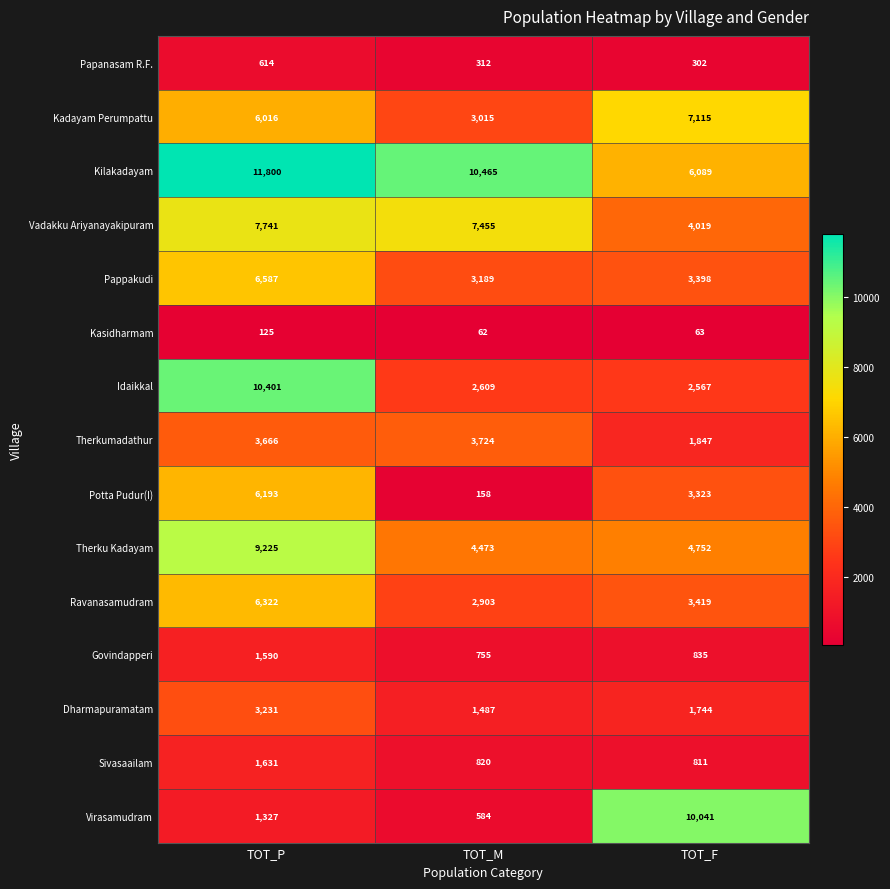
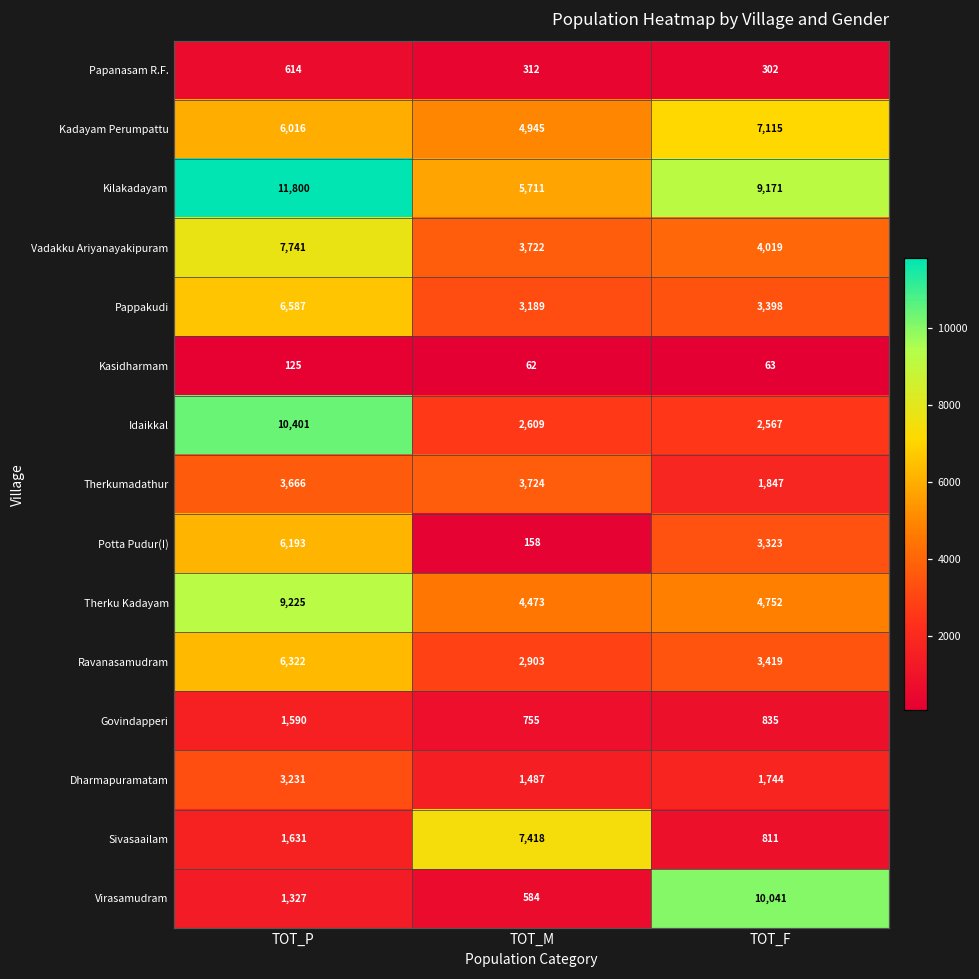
Kadayam Perumpattu, TOT_M: 3,015 -> 4,945
Kilakadayam, TOT_M: 10,465 -> 5,711
Kilakadayam, TOT_F: 6,089 -> 9,171
Vadakku Ariyanayakipuram, TOT_M: 7,455 -> 3,722
Sivasaailam, TOT_M: 820 -> 7,418
